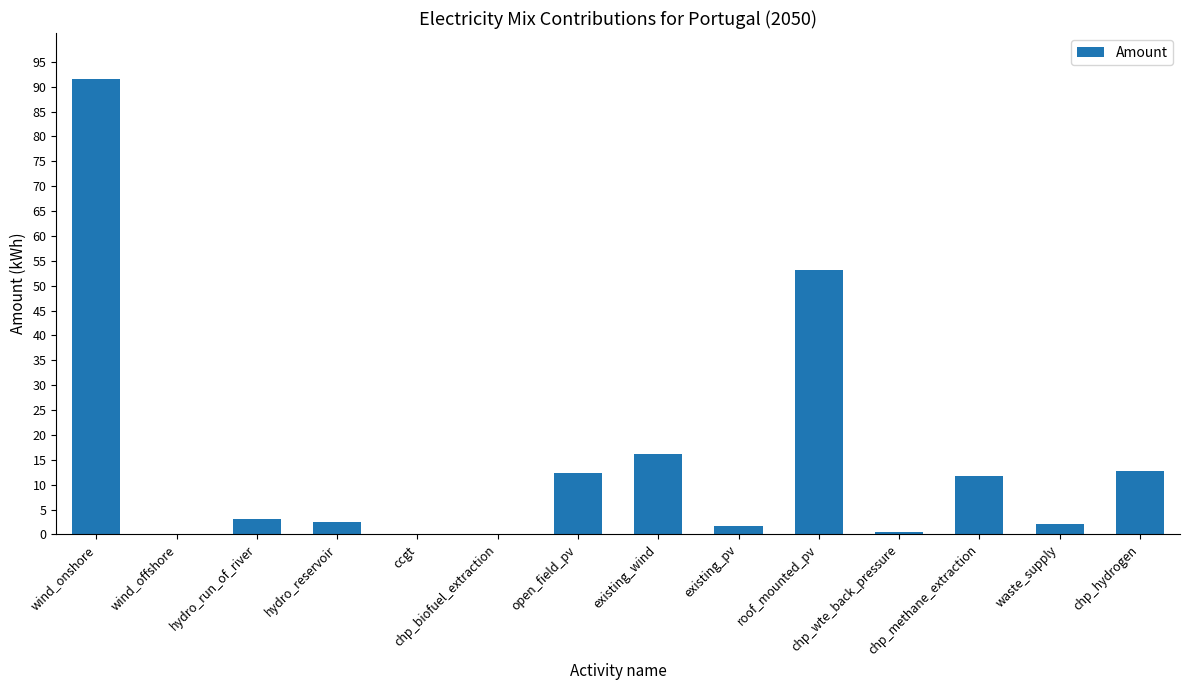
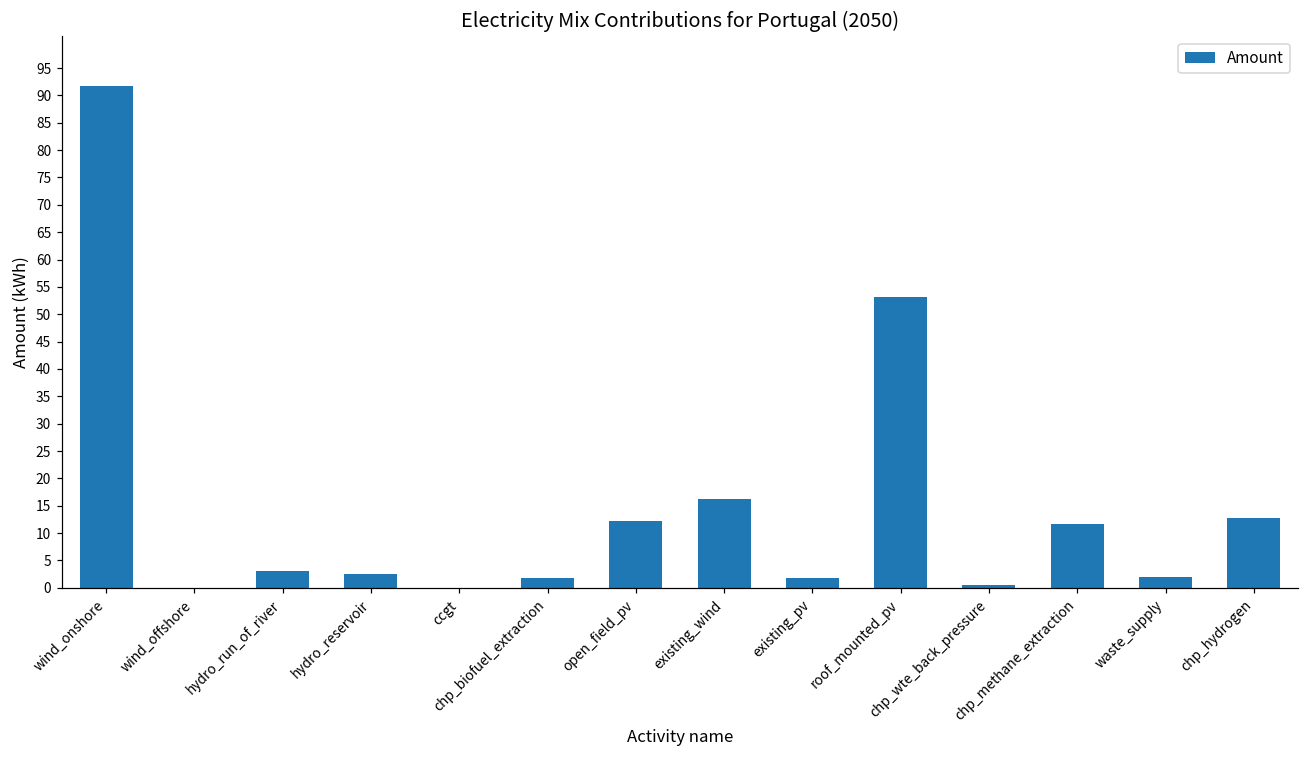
chp_biofuel_extraction: 0 -> 2
